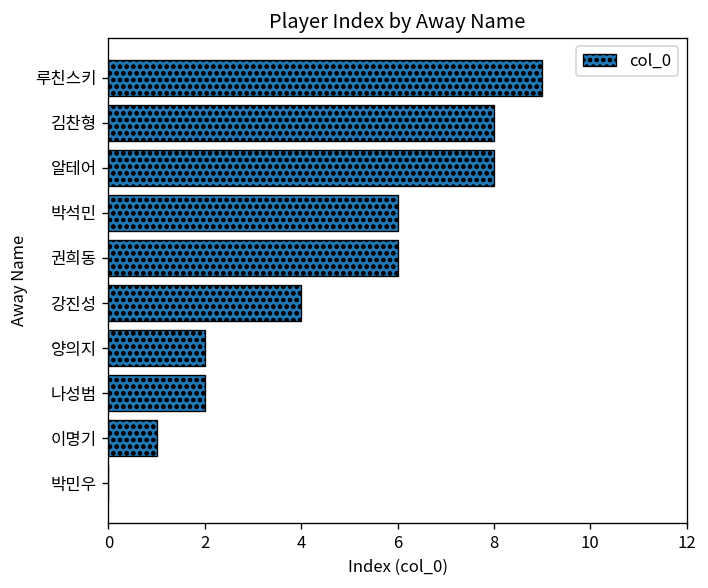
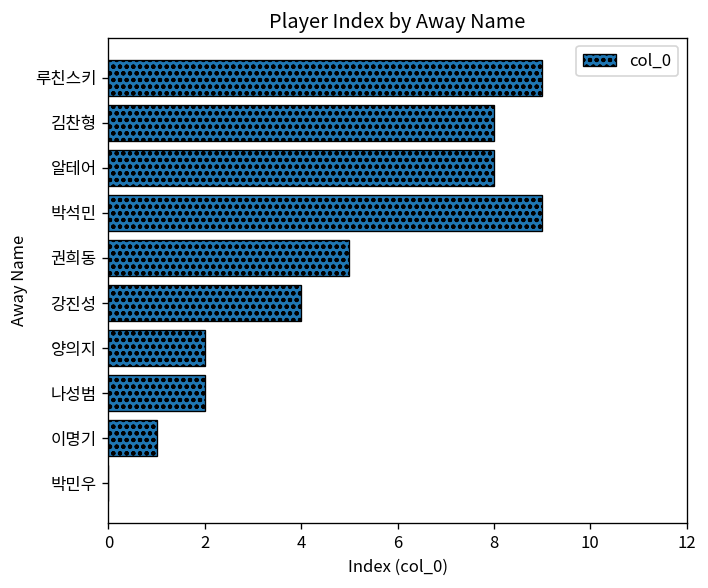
박석민: 6 -> 9
권희동: 6 -> 5
